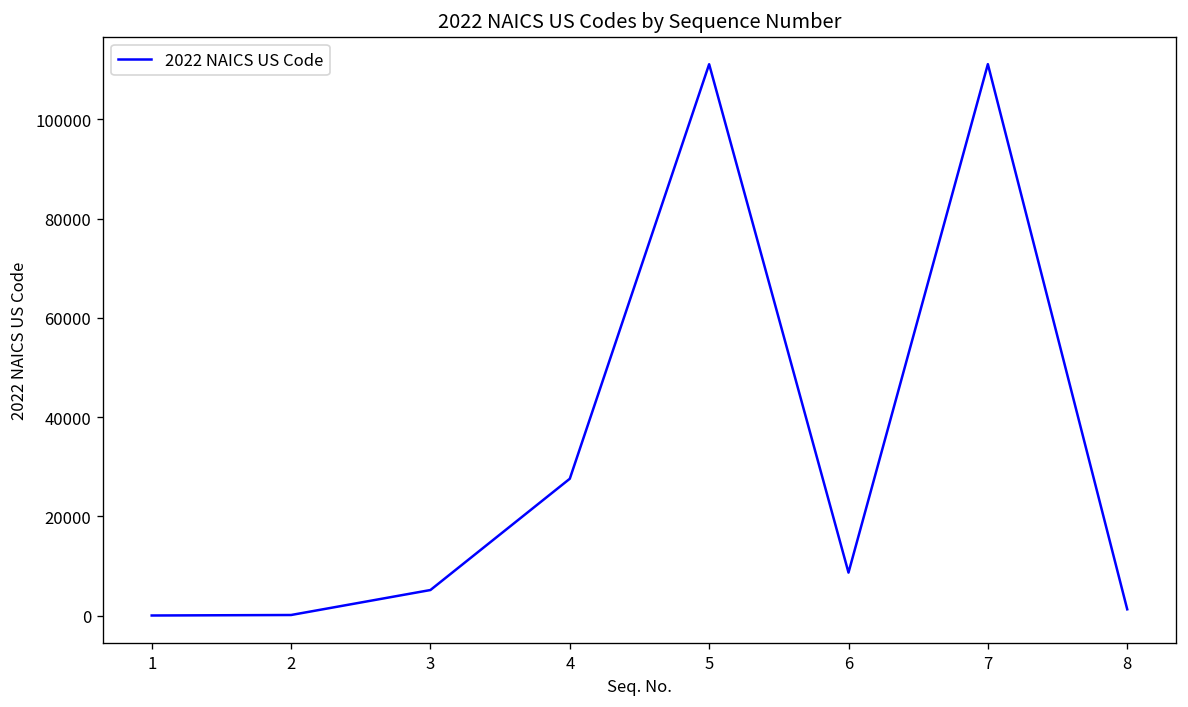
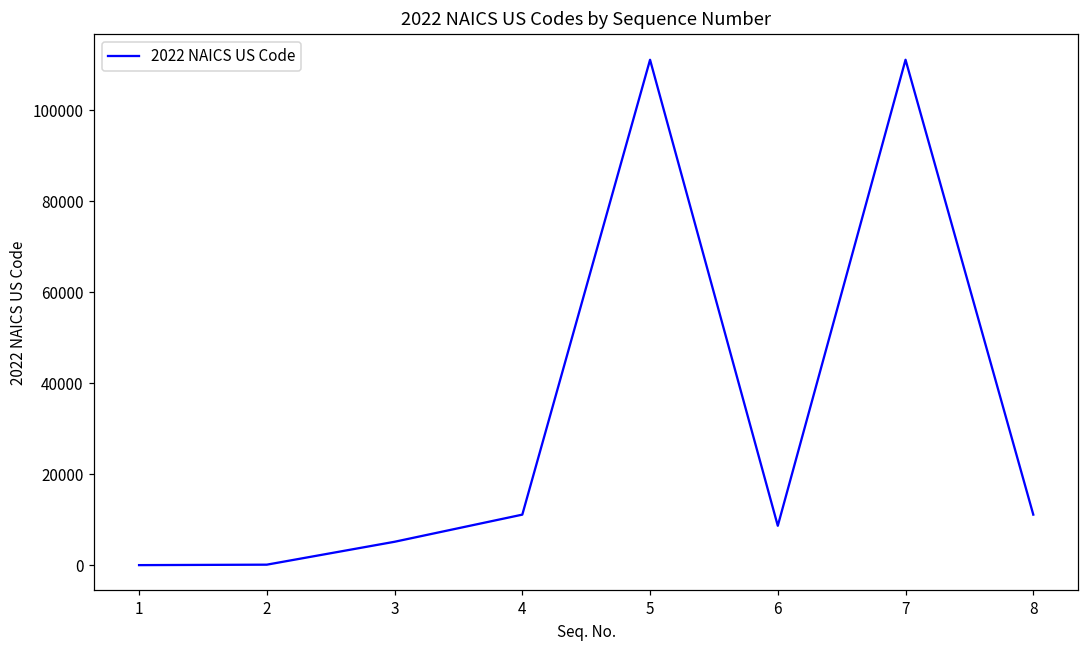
4: 28000 -> 11000
8: 1000 -> 11000
